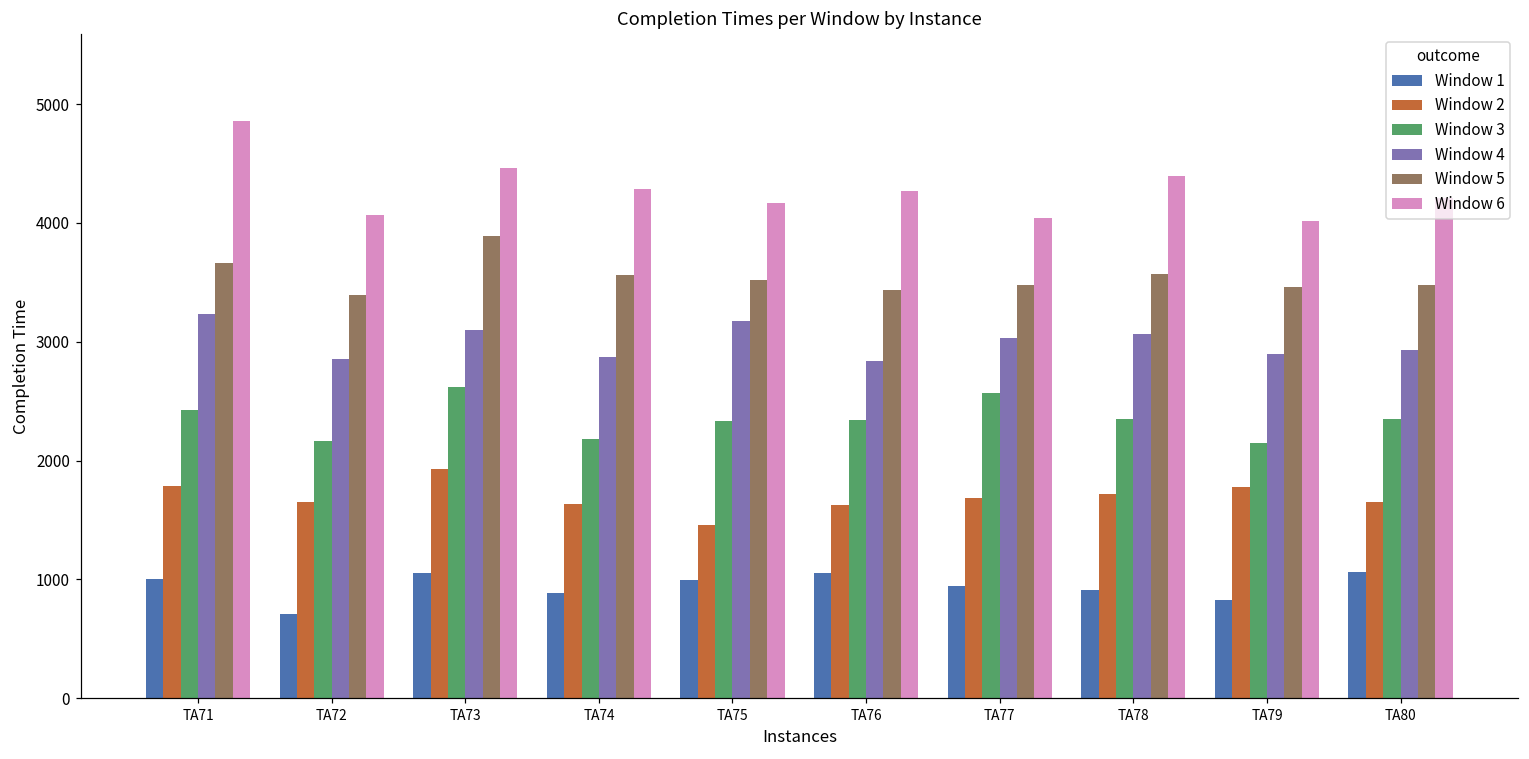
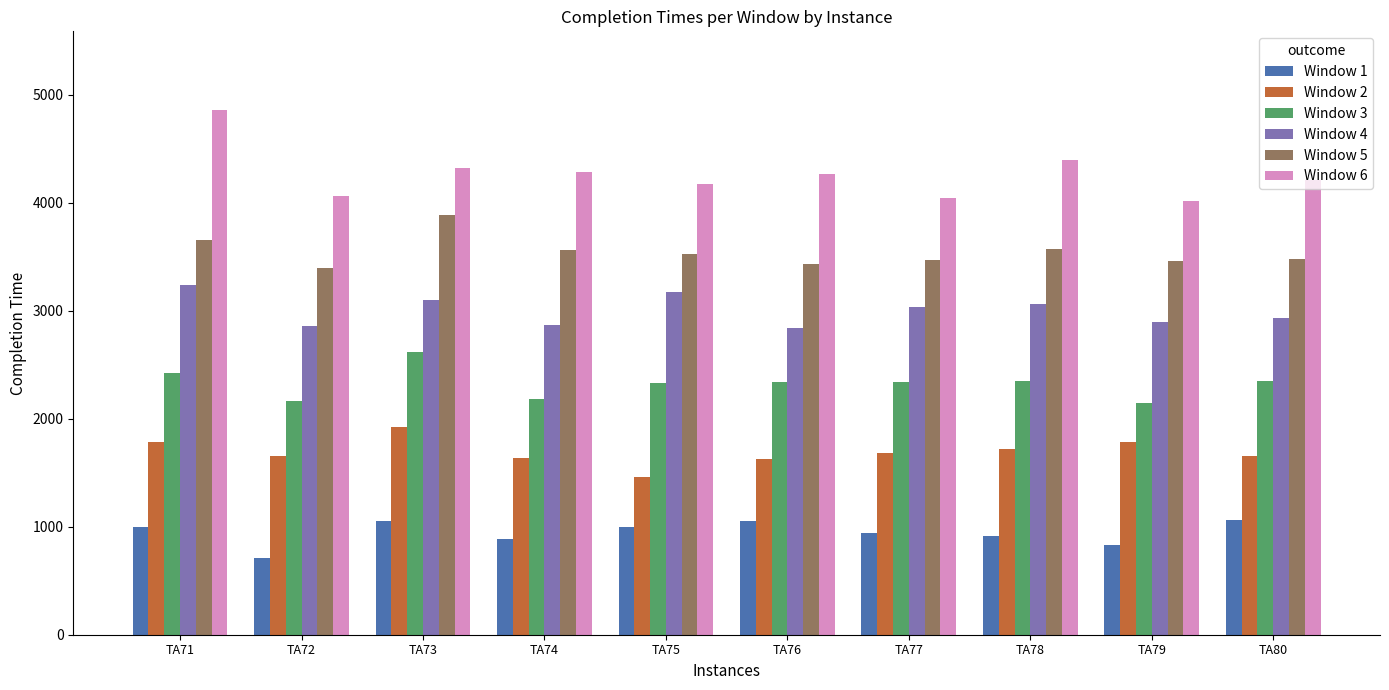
Window 6, TA73: 4460 -> 4320
Window 3, TA77: 2570 -> 2340
